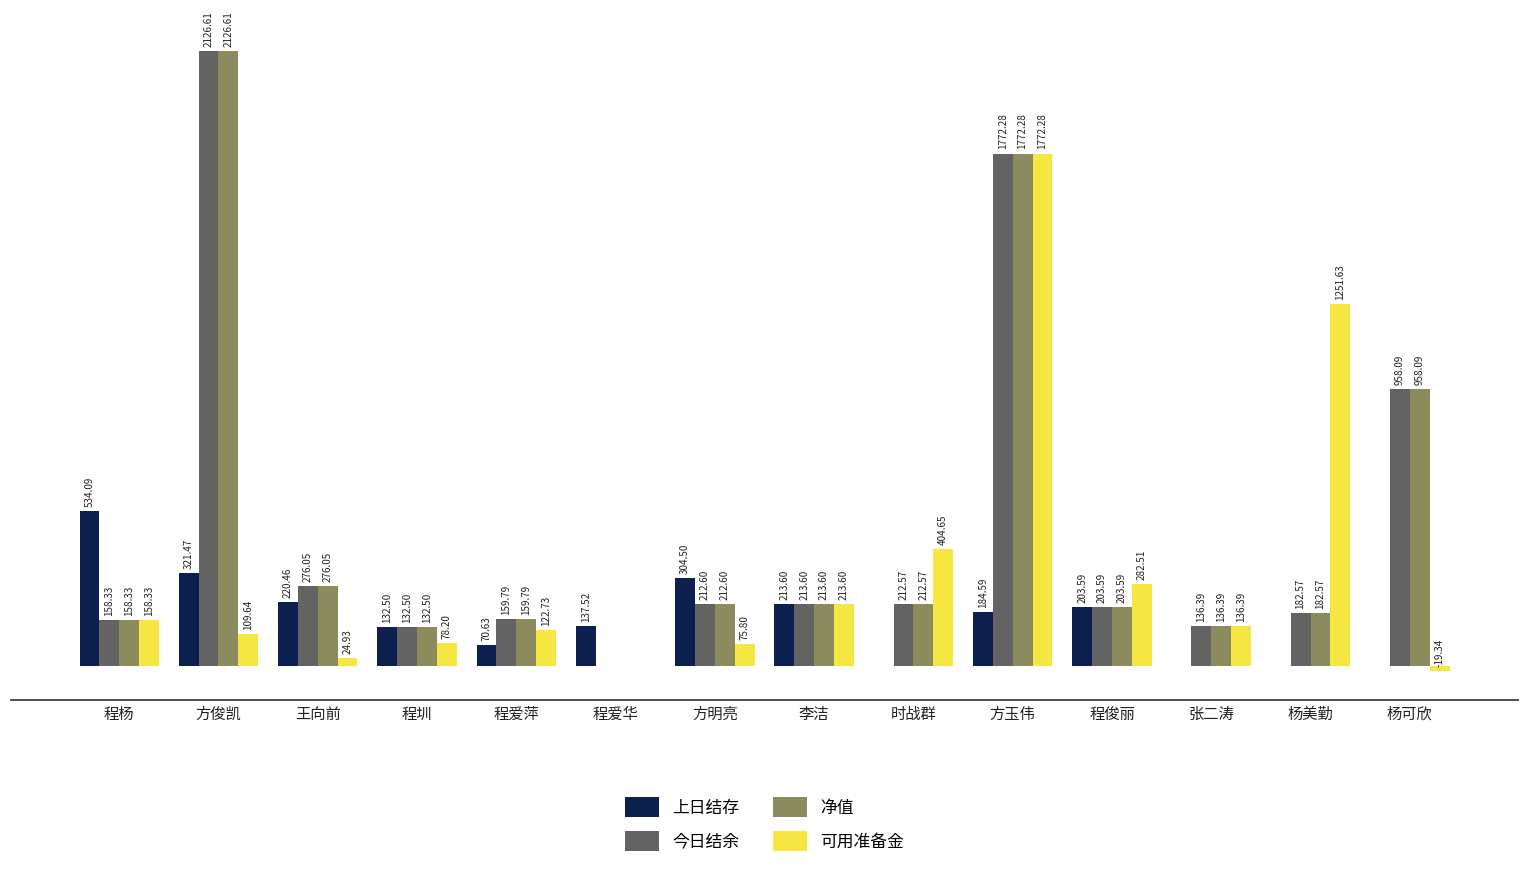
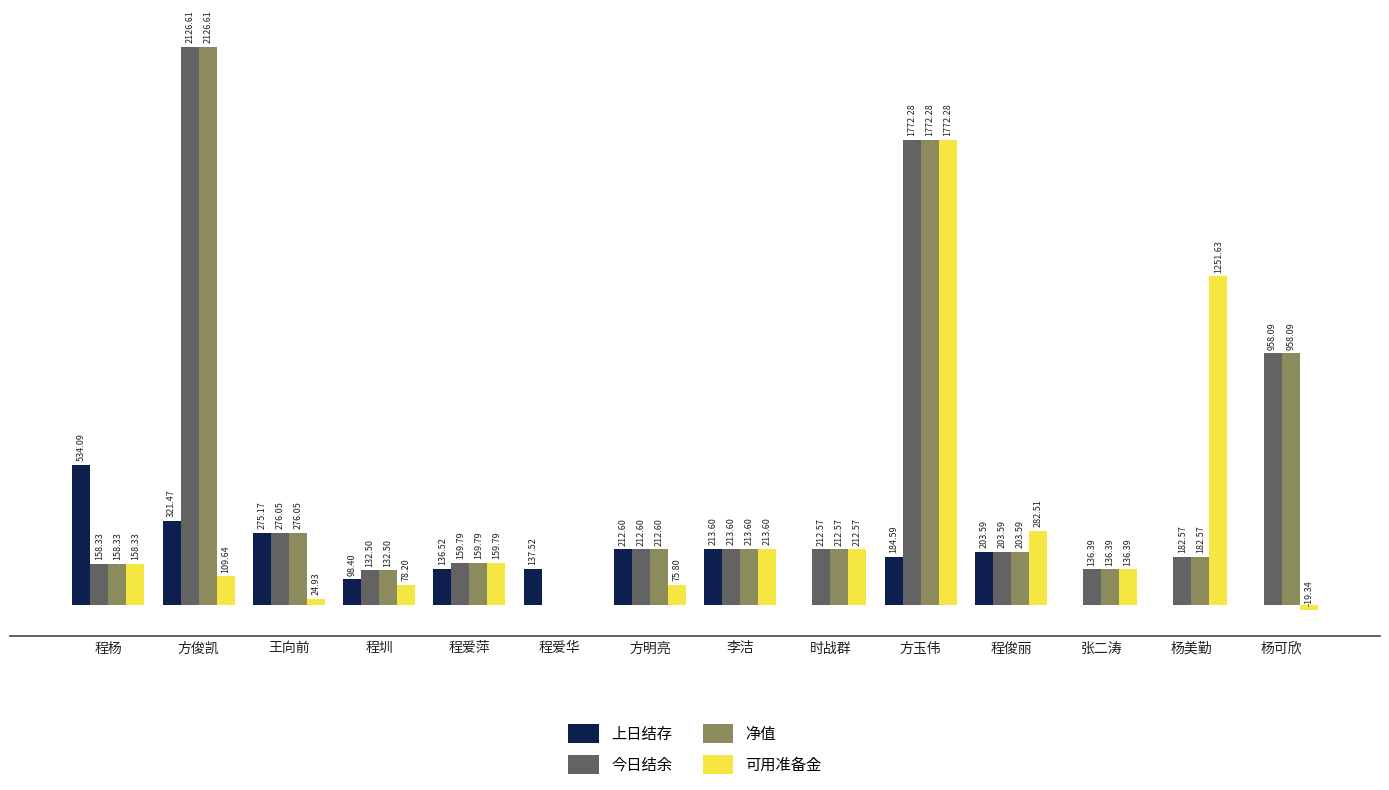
上日结存, 王向前: 220.46 -> 275.17
上日结存, 程圳: 132.50 -> 98.40
上日结存, 程爱萍: 70.63 -> 136.52
可用准备金, 程爱萍: 122.73 -> 159.79
上日结存, 方明亮: 304.50 -> 212.60
可用准备金, 时战群: 404.65 -> 212.57
